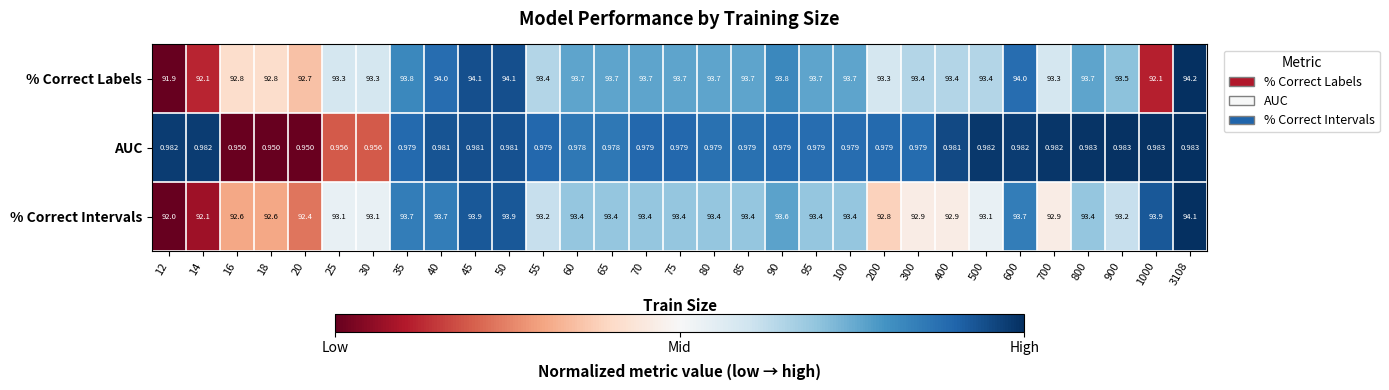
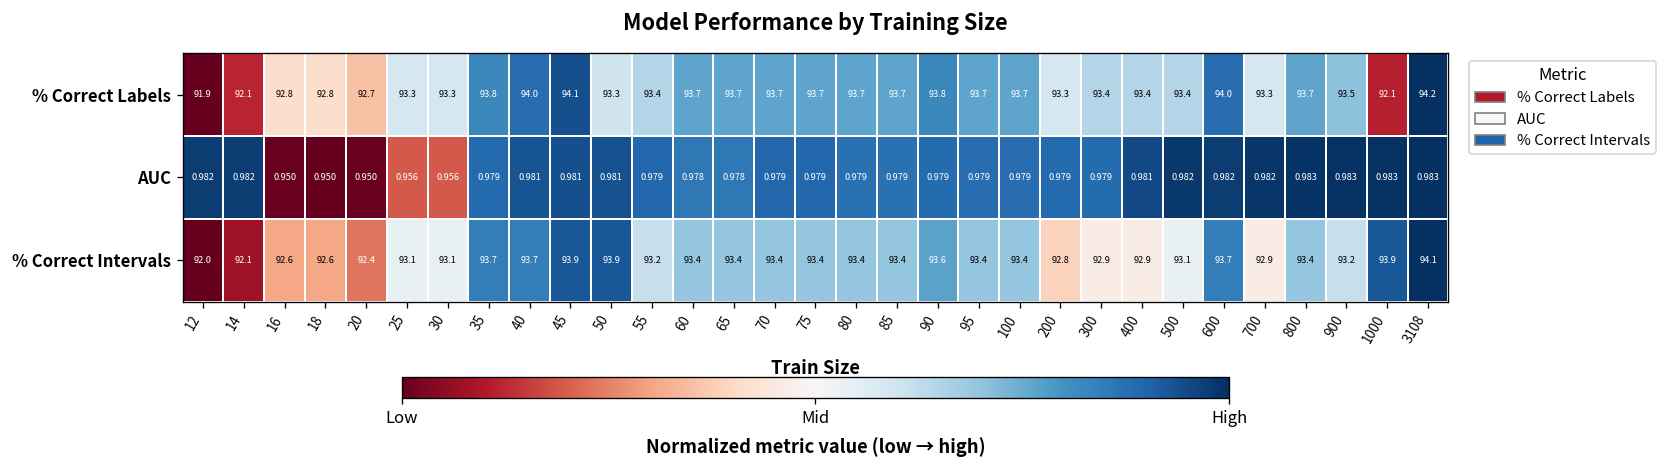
% Correct Labels, 50: 94.1 -> 93.3
